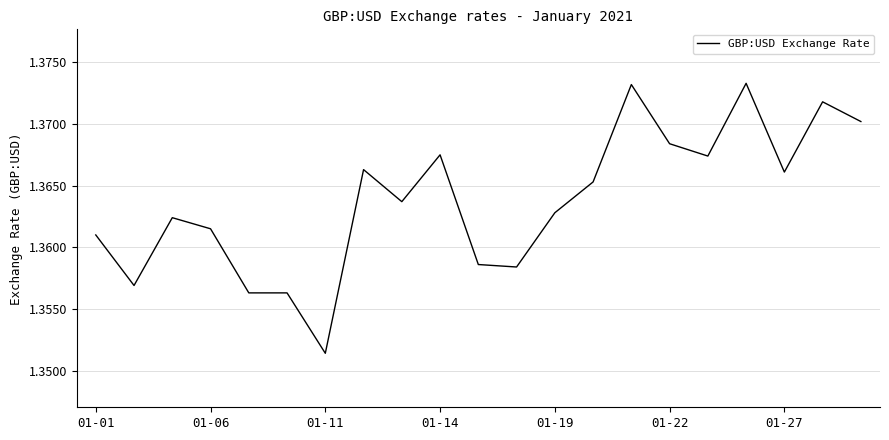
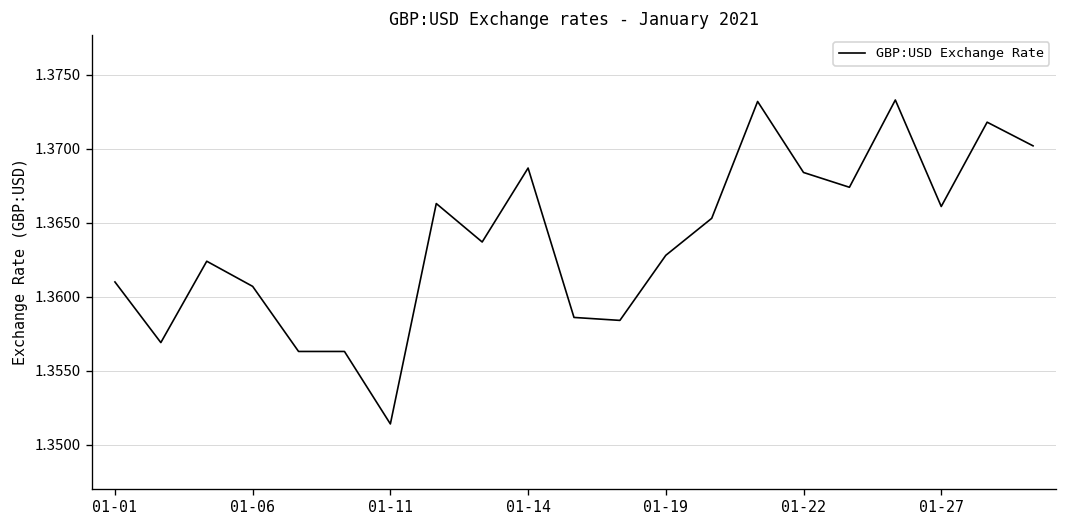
01-06: 1.3615 -> 1.3607
01-14: 1.3675 -> 1.3687
